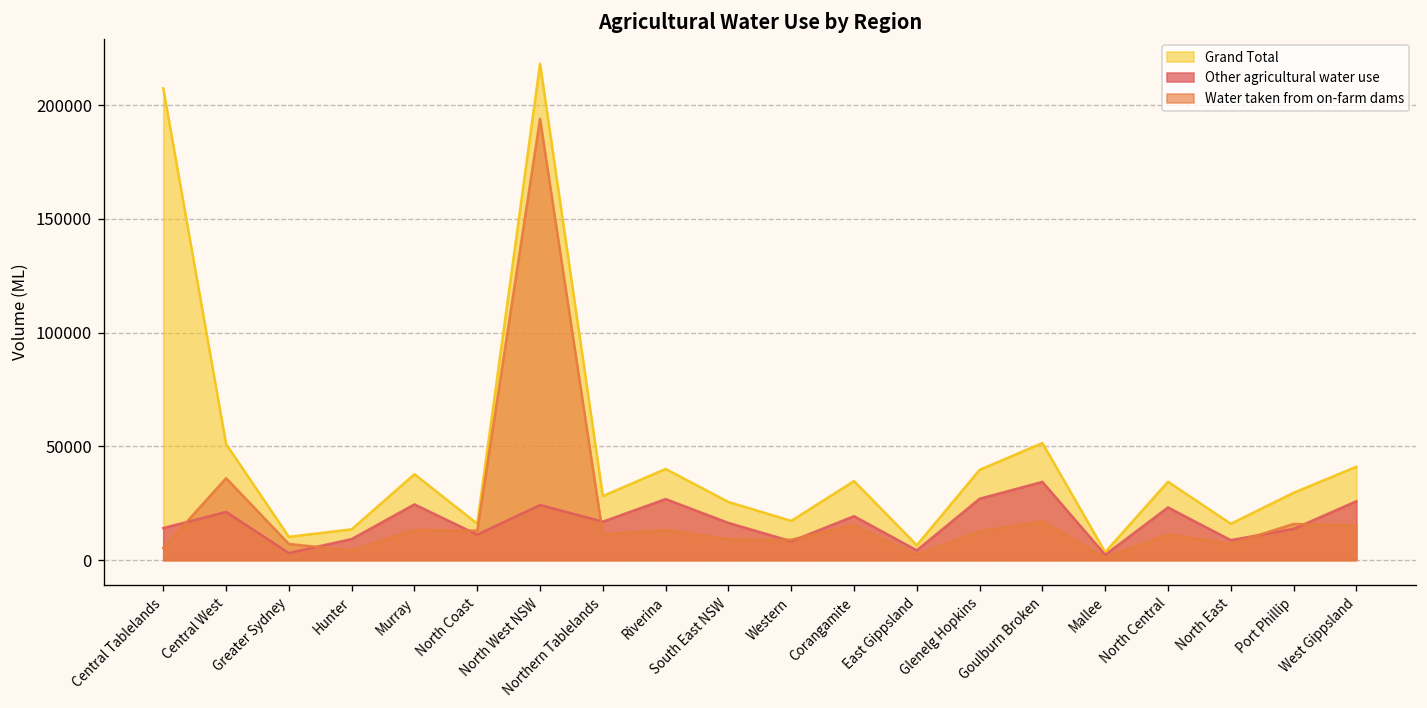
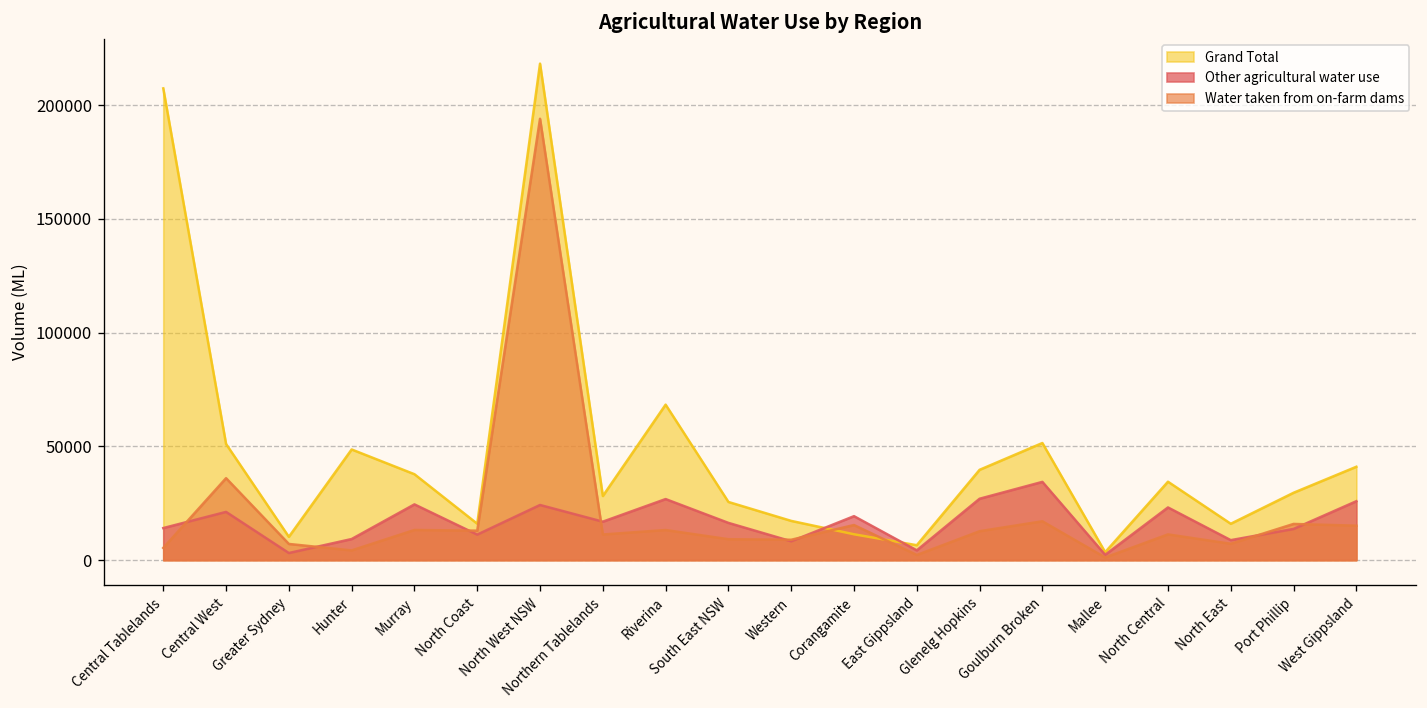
Grand Total, Hunter: 14000 -> 49000
Grand Total, Riverina: 40000 -> 68000
Grand Total, Corangamite: 35000 -> 11000
